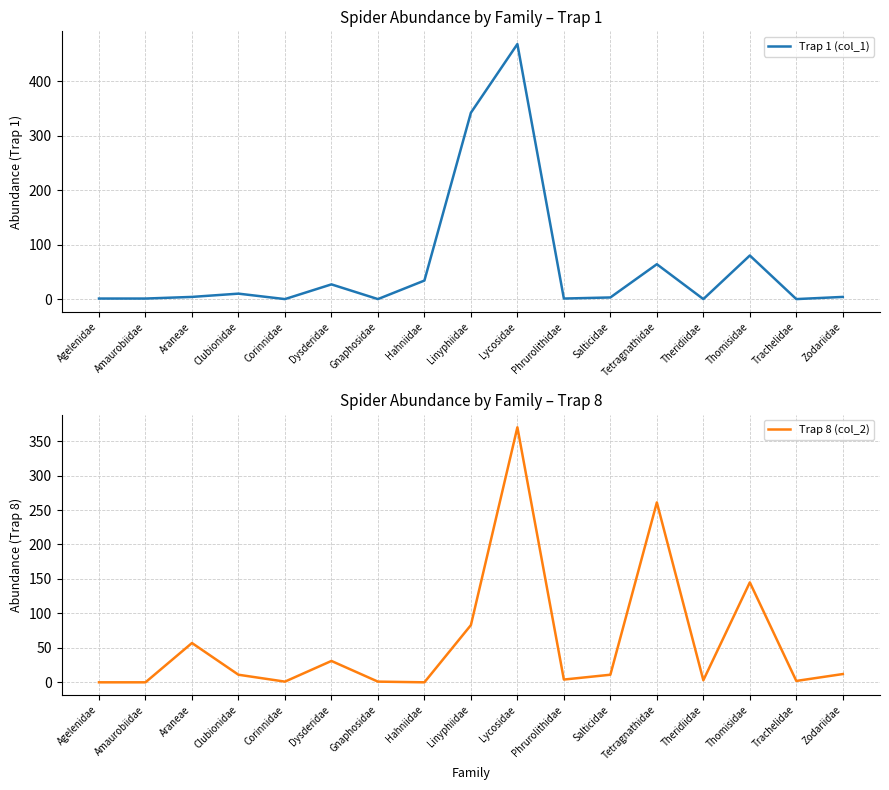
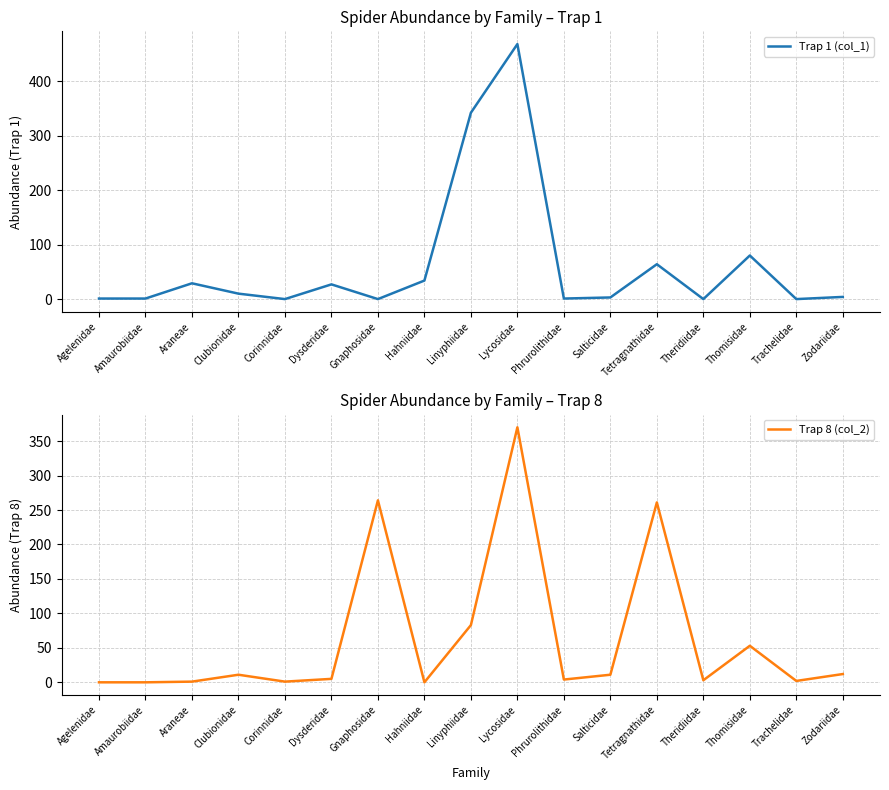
Spider Abundance by Family – Trap 1, Araneae: 0 -> 30
Spider Abundance by Family – Trap 8, Araneae: 60 -> 0
Spider Abundance by Family – Trap 8, Dysderidae: 30 -> 10
Spider Abundance by Family – Trap 8, Gnaphosidae: 0 -> 260
Spider Abundance by Family – Trap 8, Thomisidae: 150 -> 50
